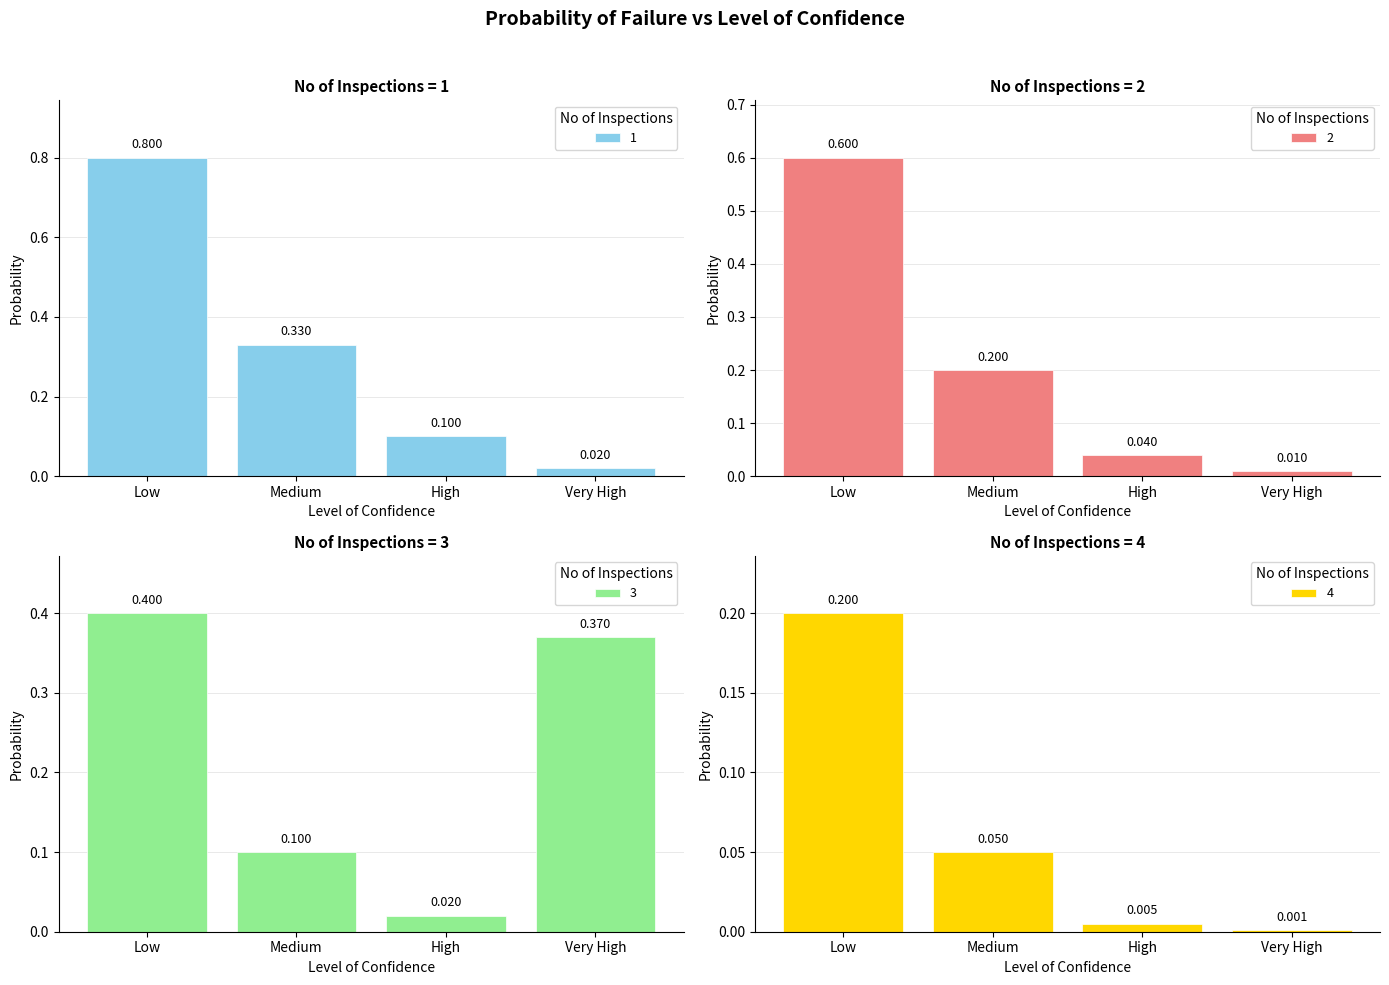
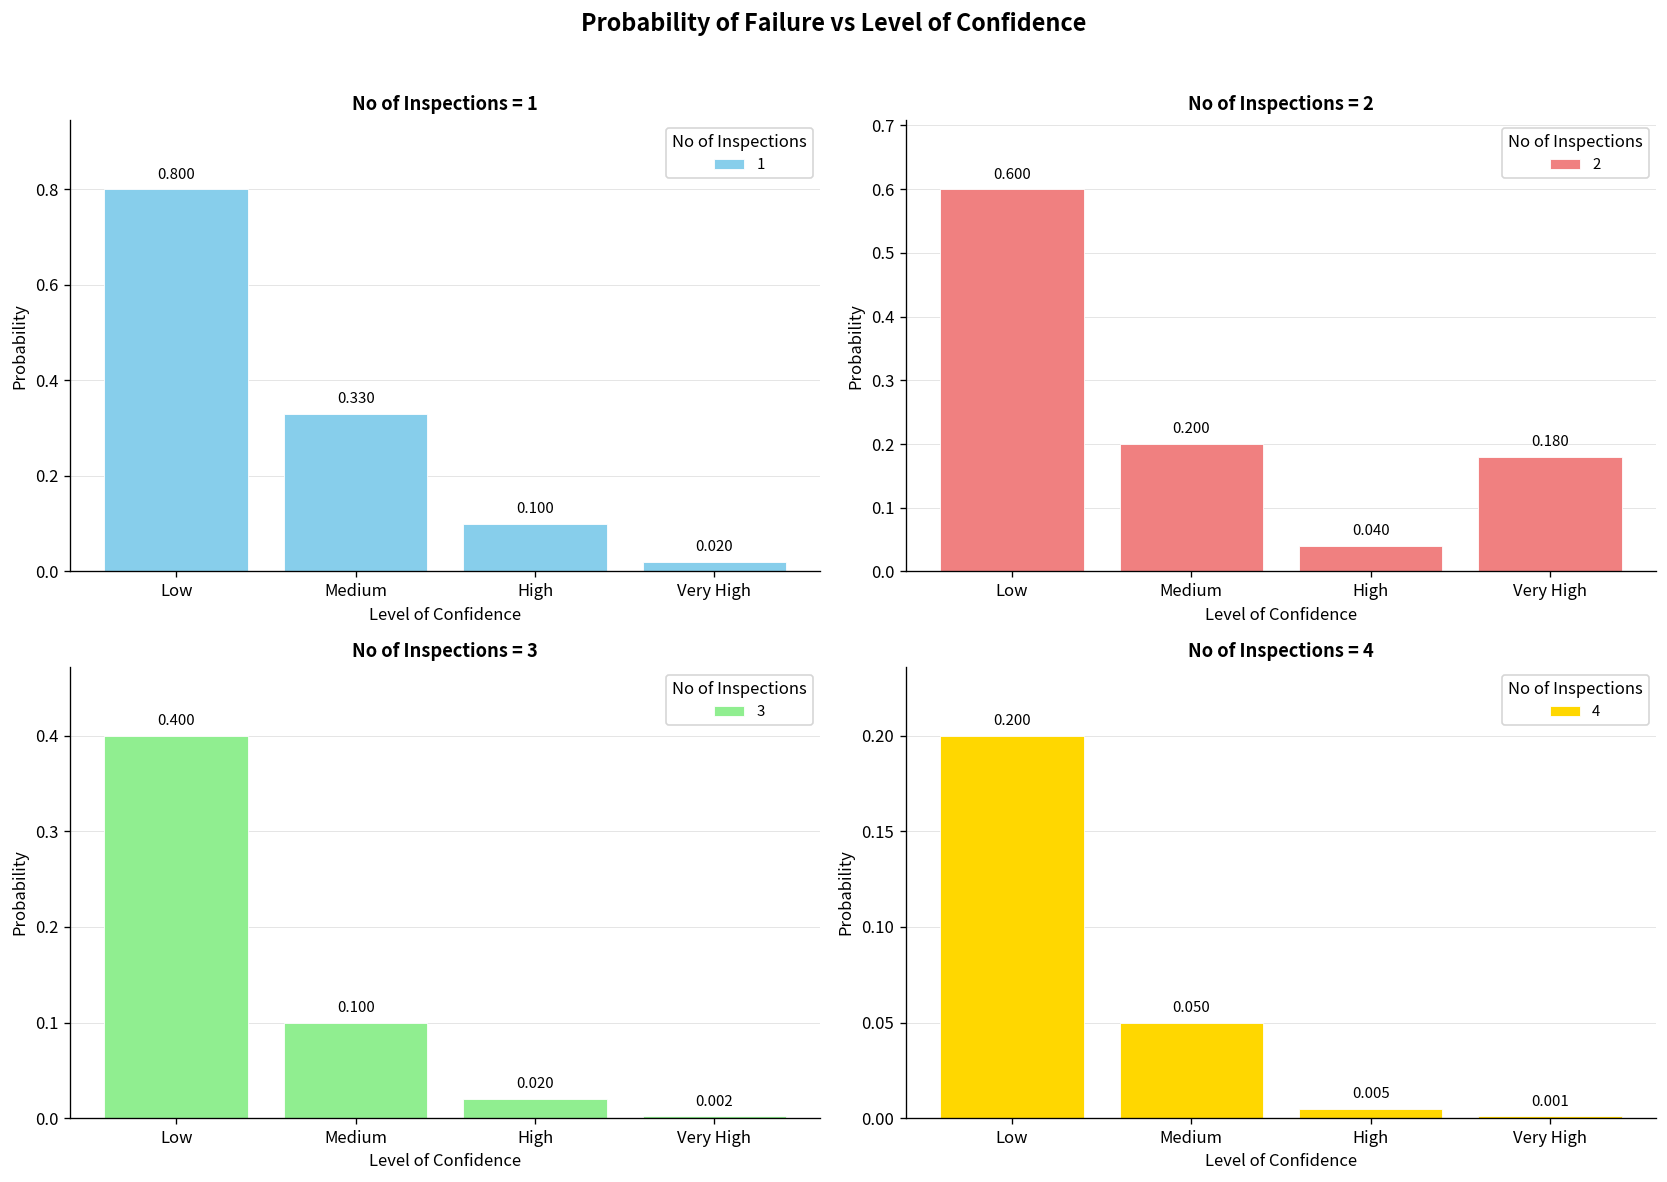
No of Inspections = 2, Very High: 0.010 -> 0.180
No of Inspections = 3, Very High: 0.370 -> 0.002
